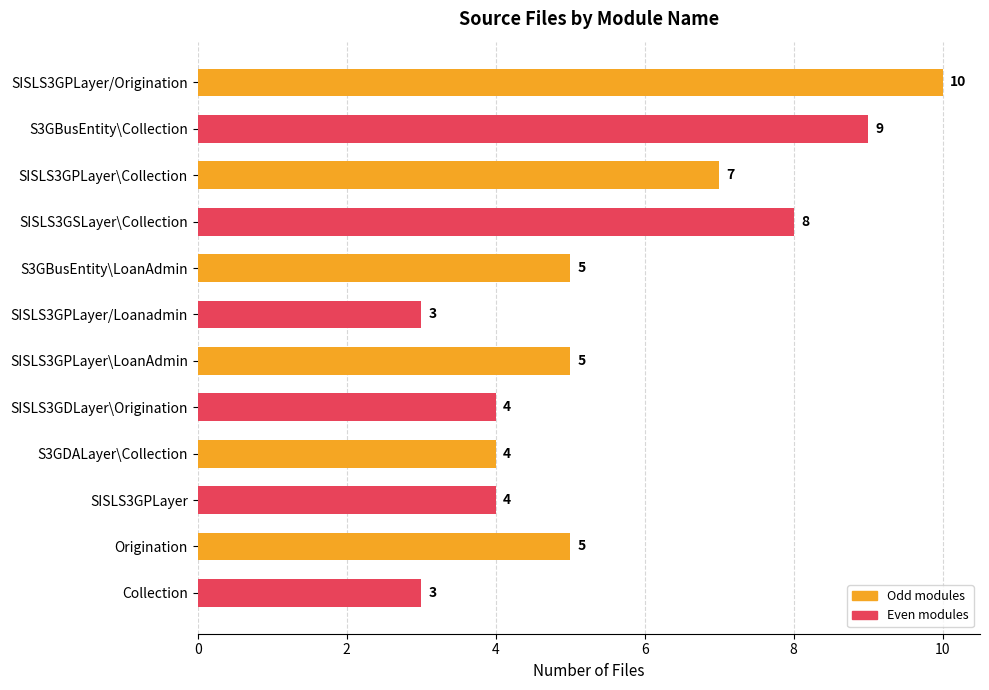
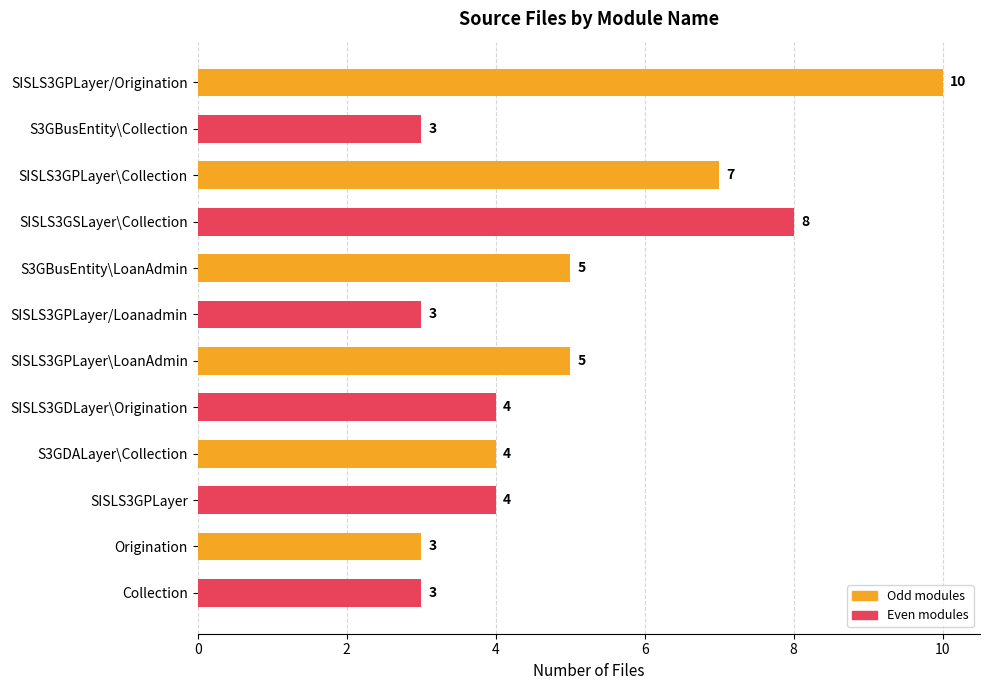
S3GBusEntity\Collection: 9 -> 3
Origination: 5 -> 3
